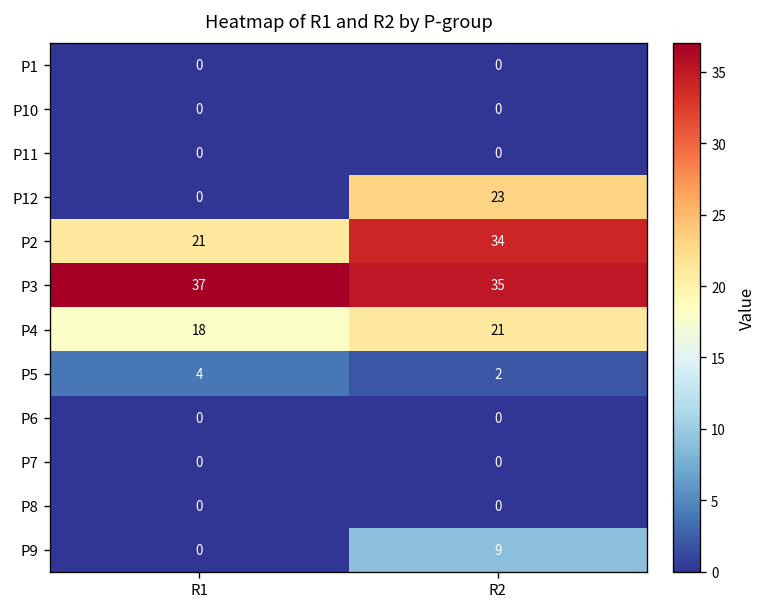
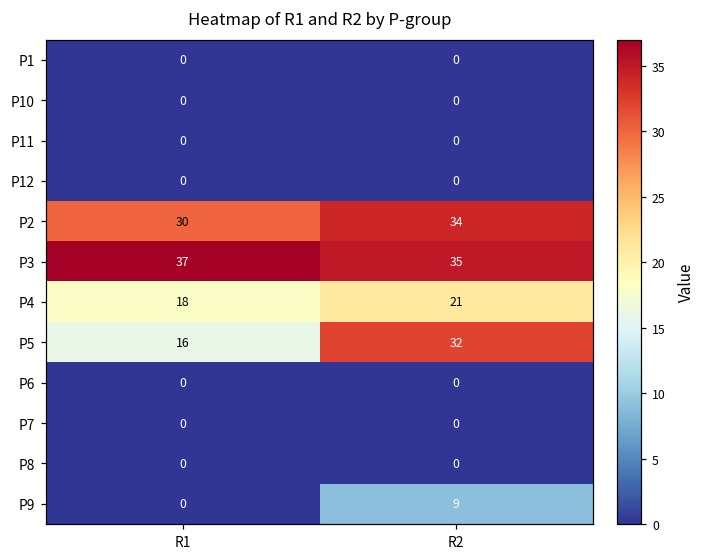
P12, R2: 23 -> 0
P2, R1: 21 -> 30
P5, R1: 4 -> 16
P5, R2: 2 -> 32
